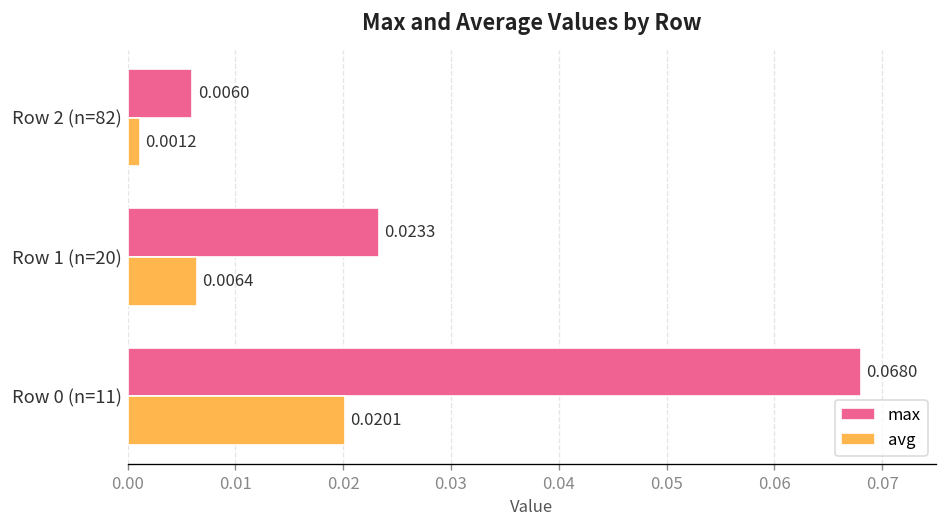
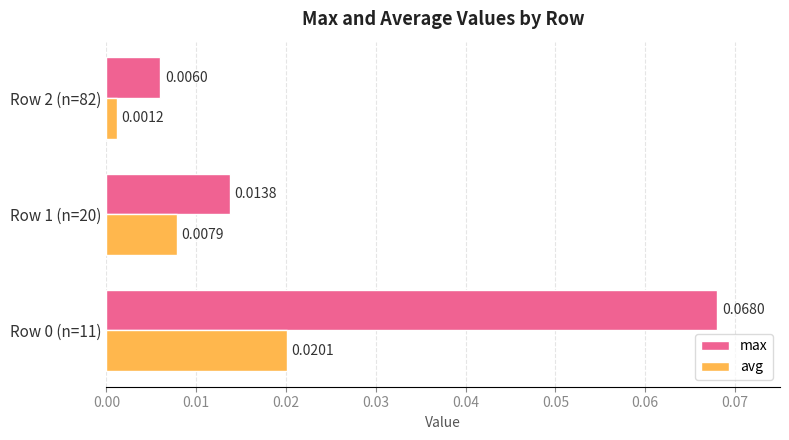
max, Row 1 (n=20): 0.0233 -> 0.0138
avg, Row 1 (n=20): 0.0064 -> 0.0079
